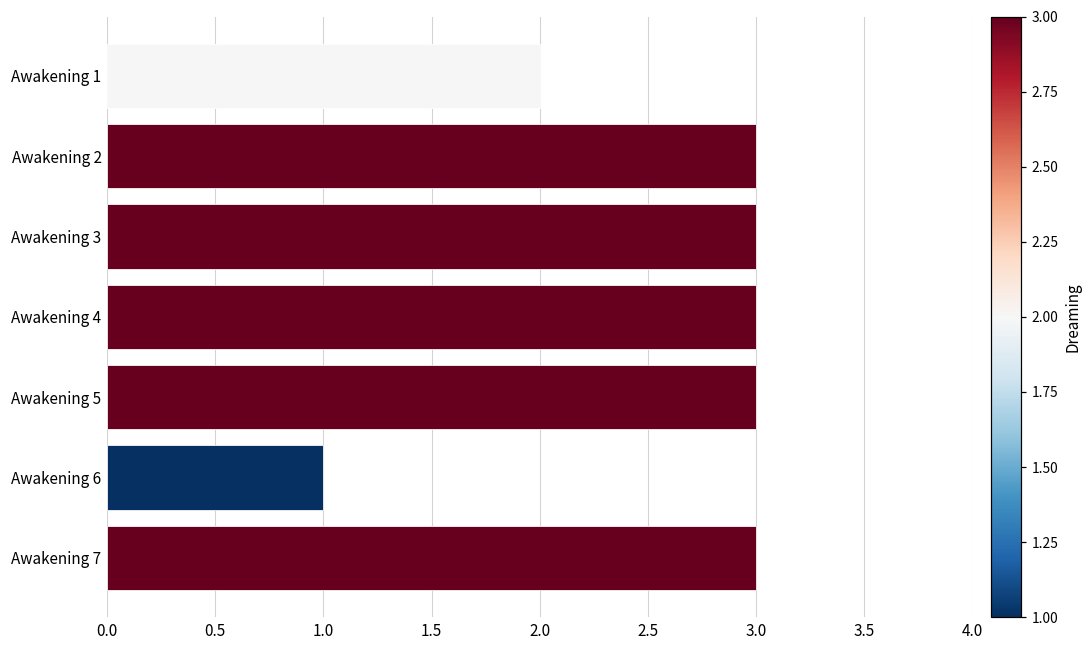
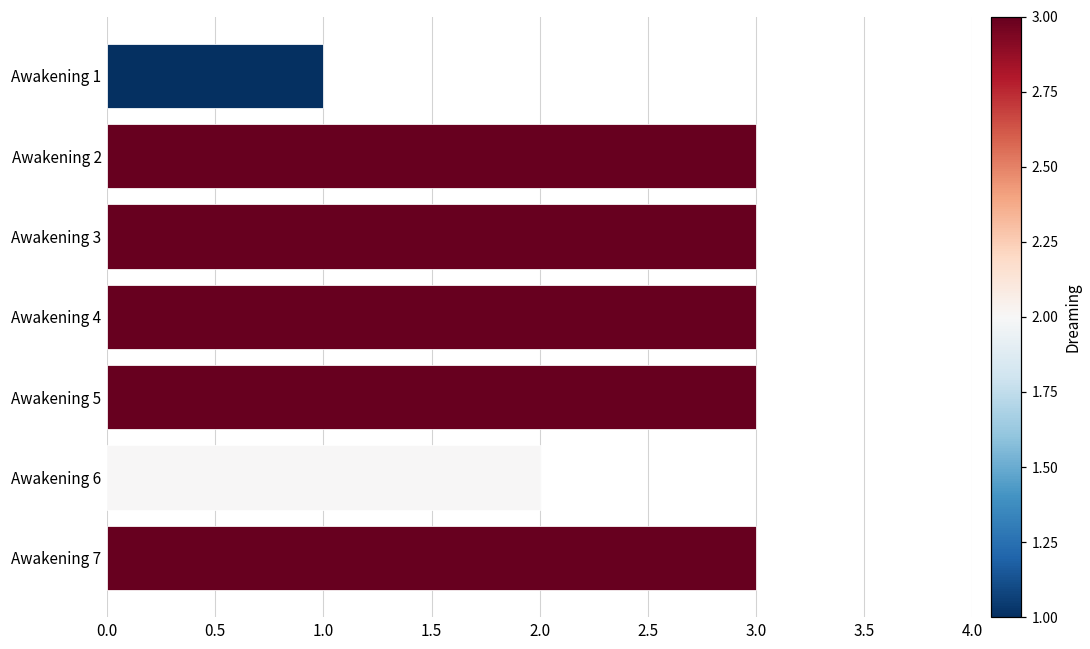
Awakening 1: 2 -> 1
Awakening 6: 1 -> 2
